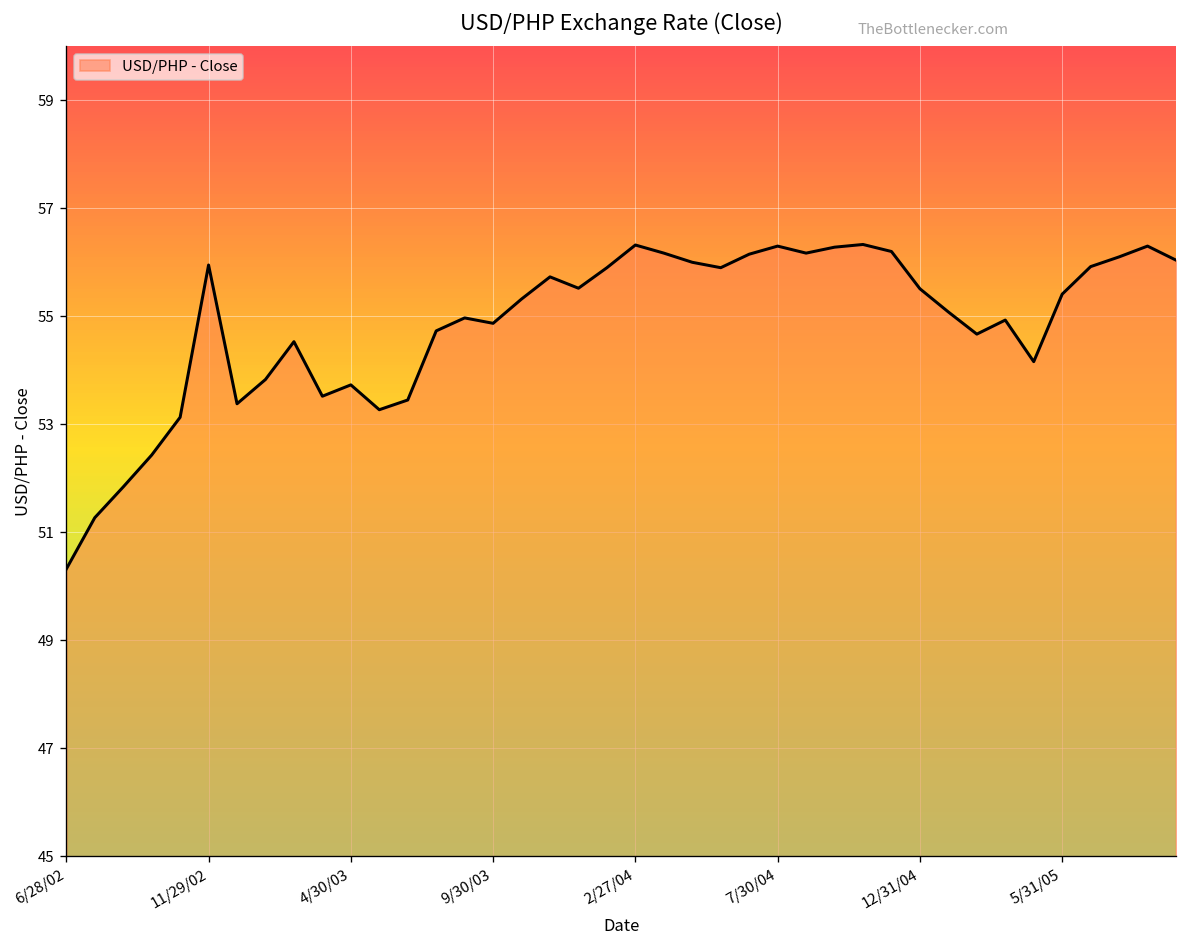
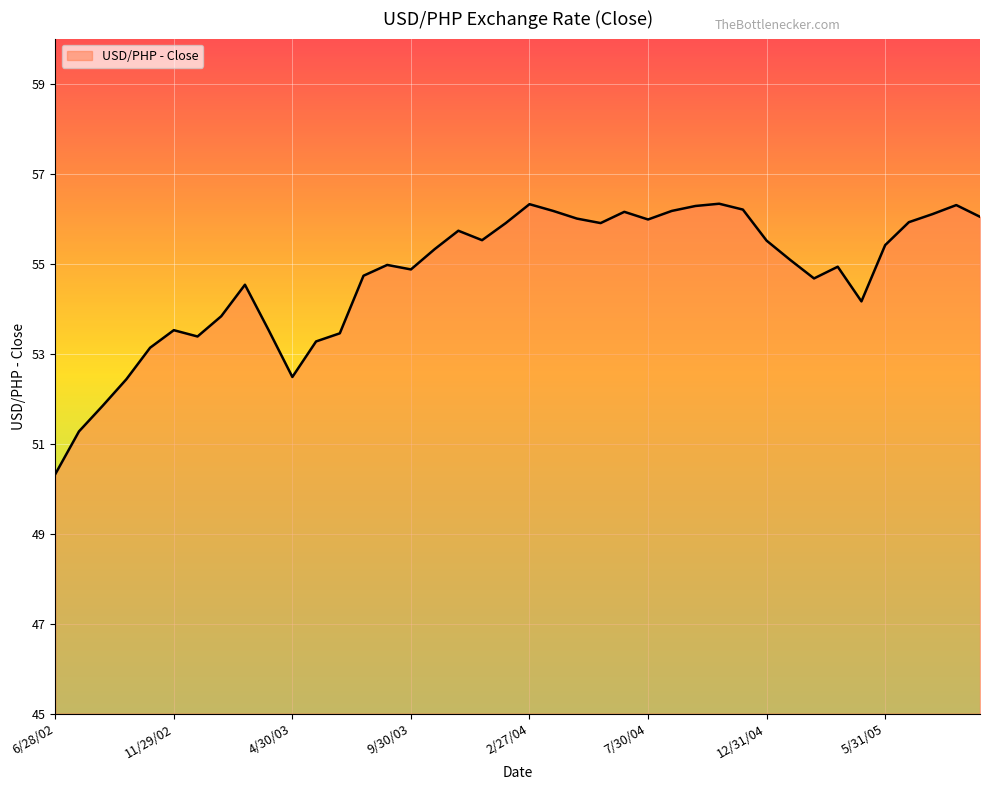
11/29/02: 56.0 -> 53.5
4/30/03: 53.7 -> 52.5
7/30/04: 56.3 -> 56.0
